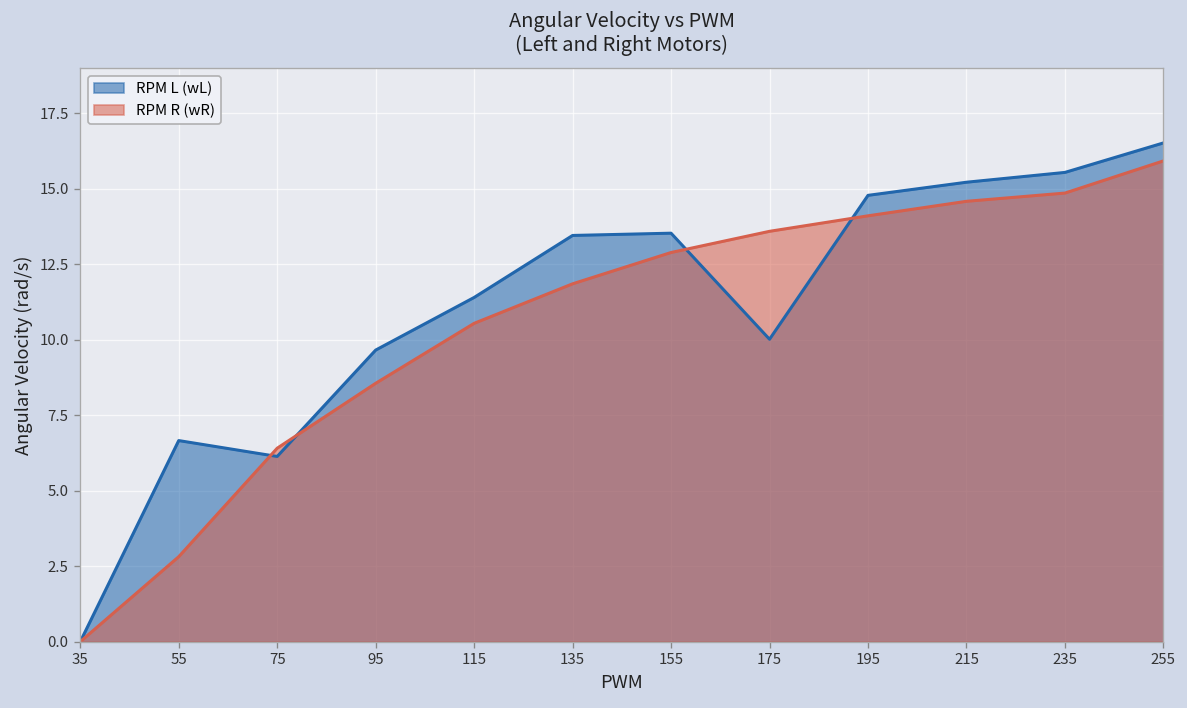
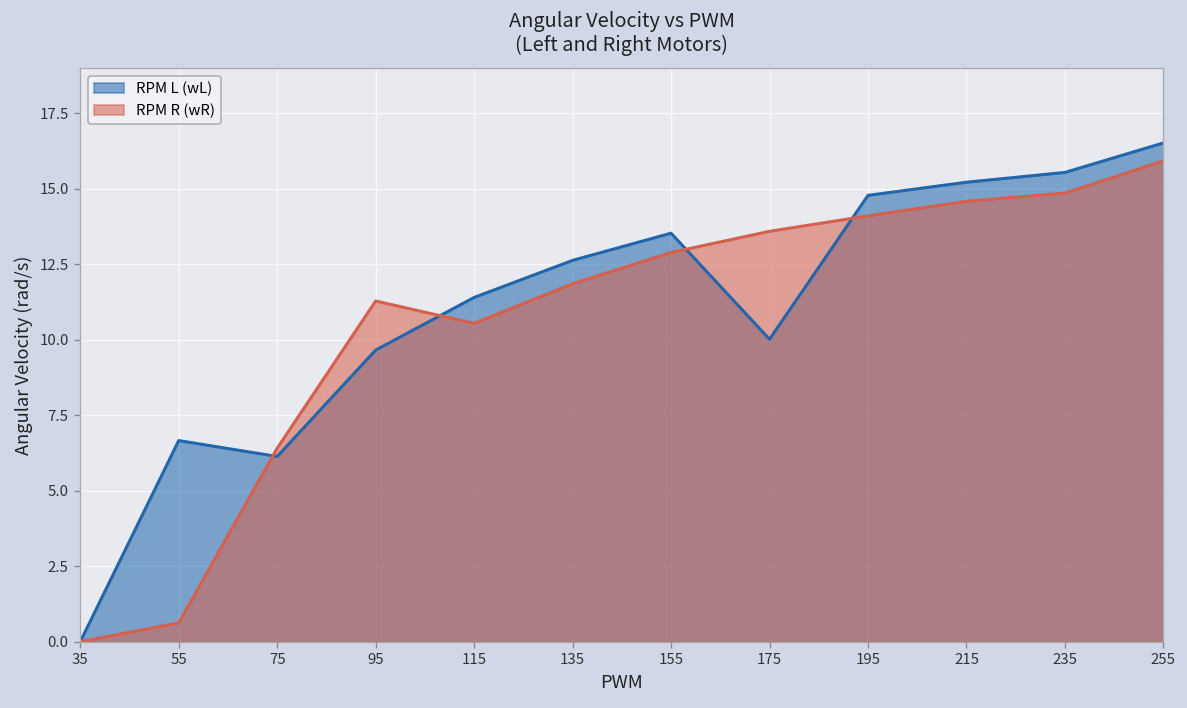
RPM R (wR), 55: 2.8 -> 0.6
RPM R (wR), 95: 8.6 -> 11.3
RPM L (wL), 135: 13.5 -> 12.6
